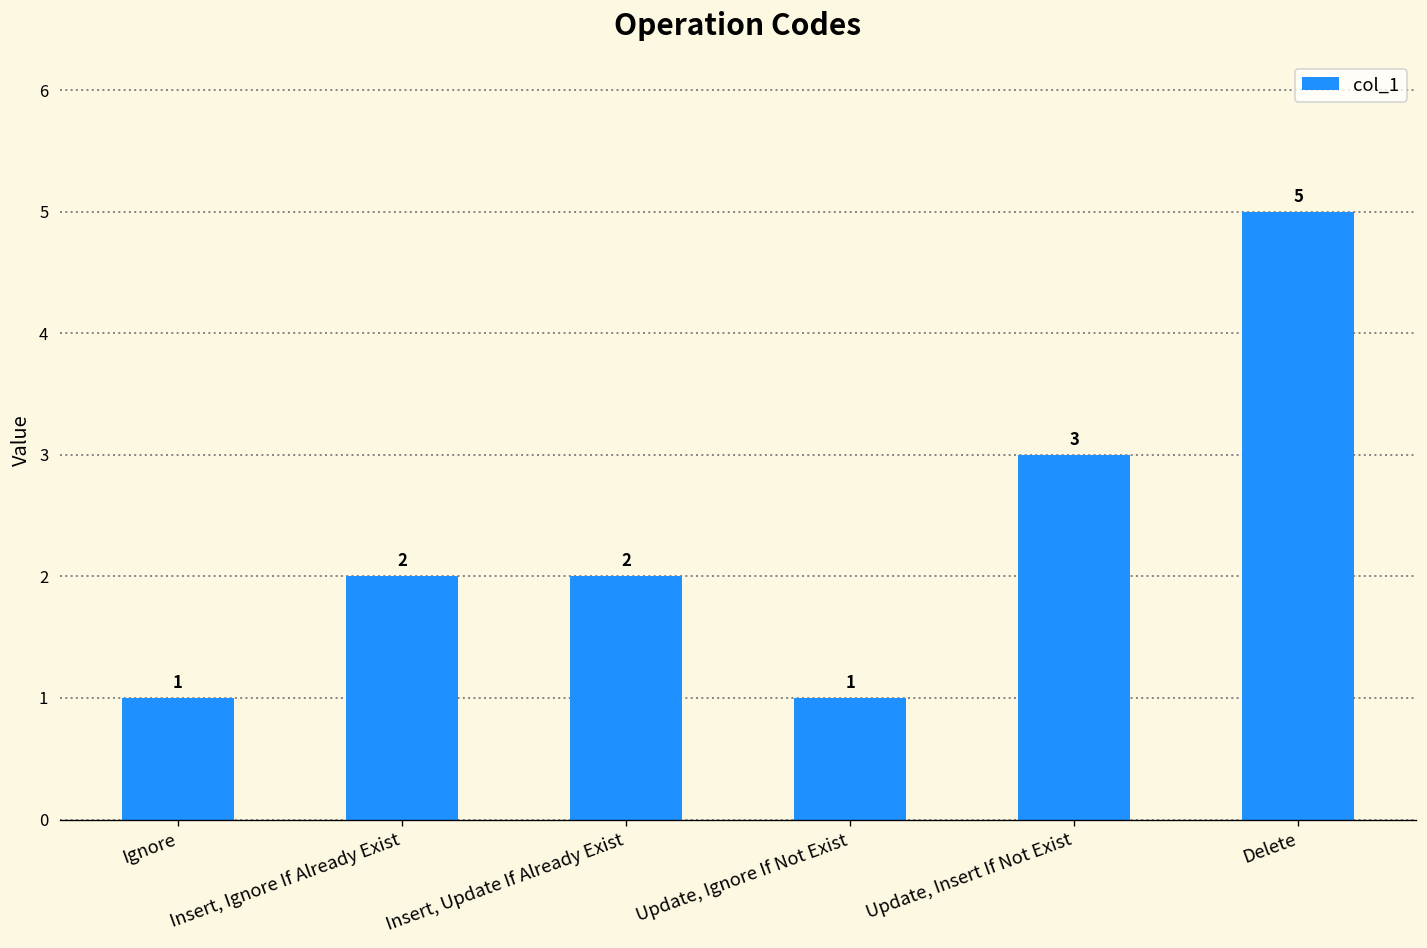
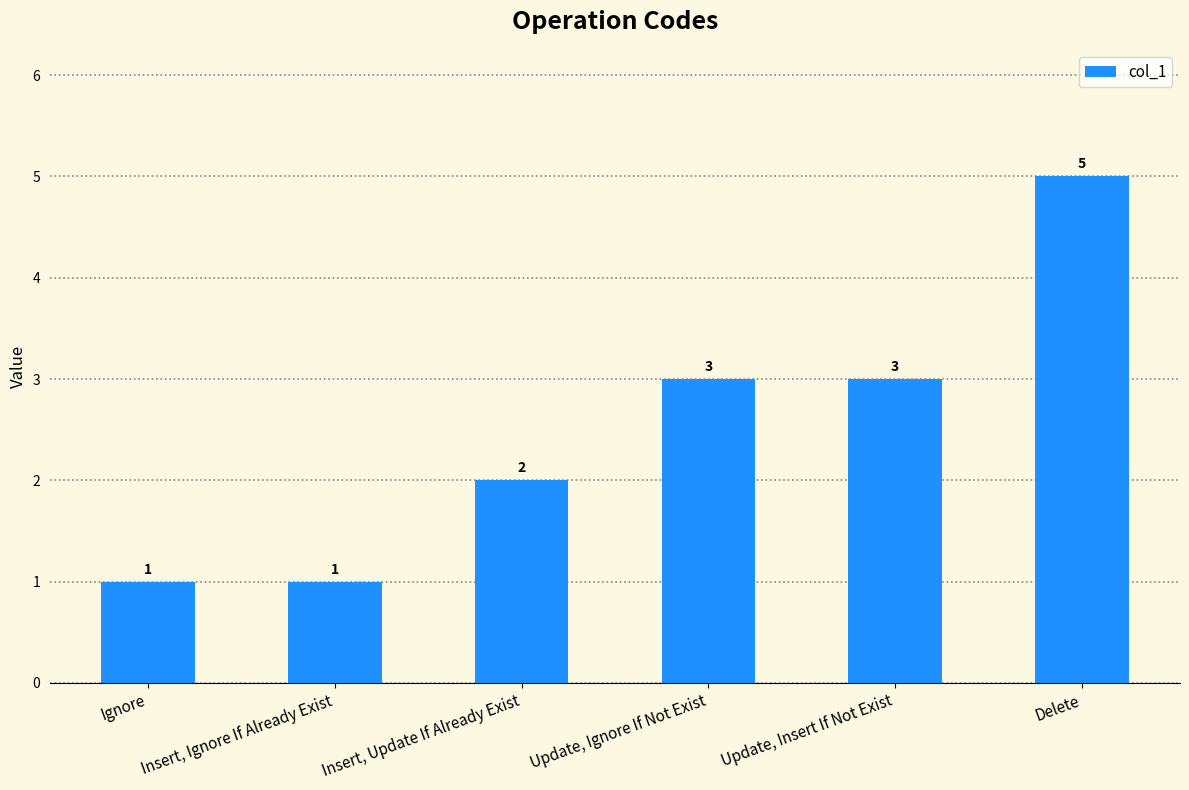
Insert, Ignore If Already Exist: 2 -> 1
Update, Ignore If Not Exist: 1 -> 3
